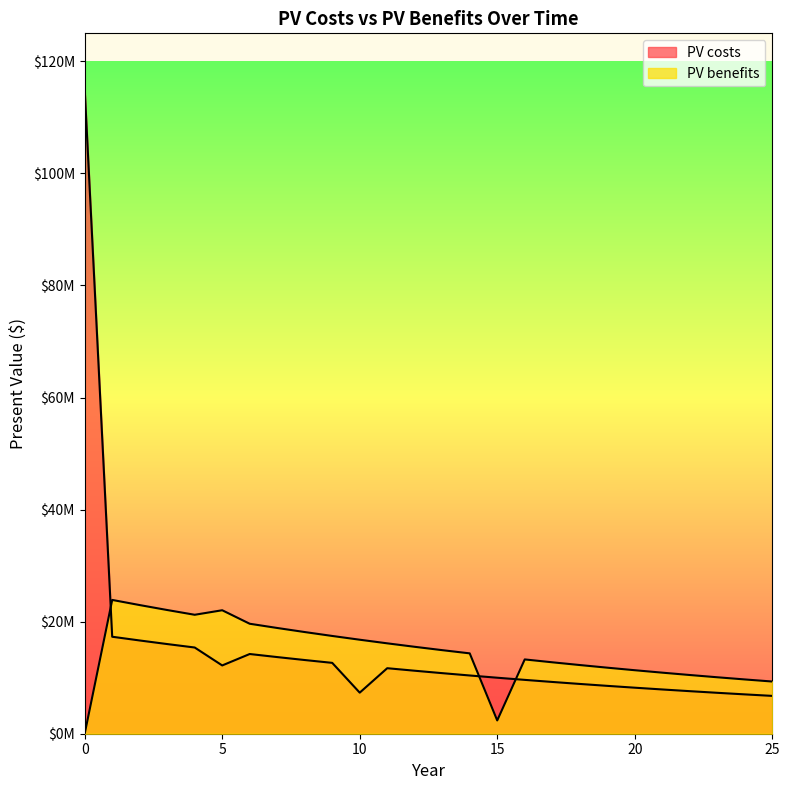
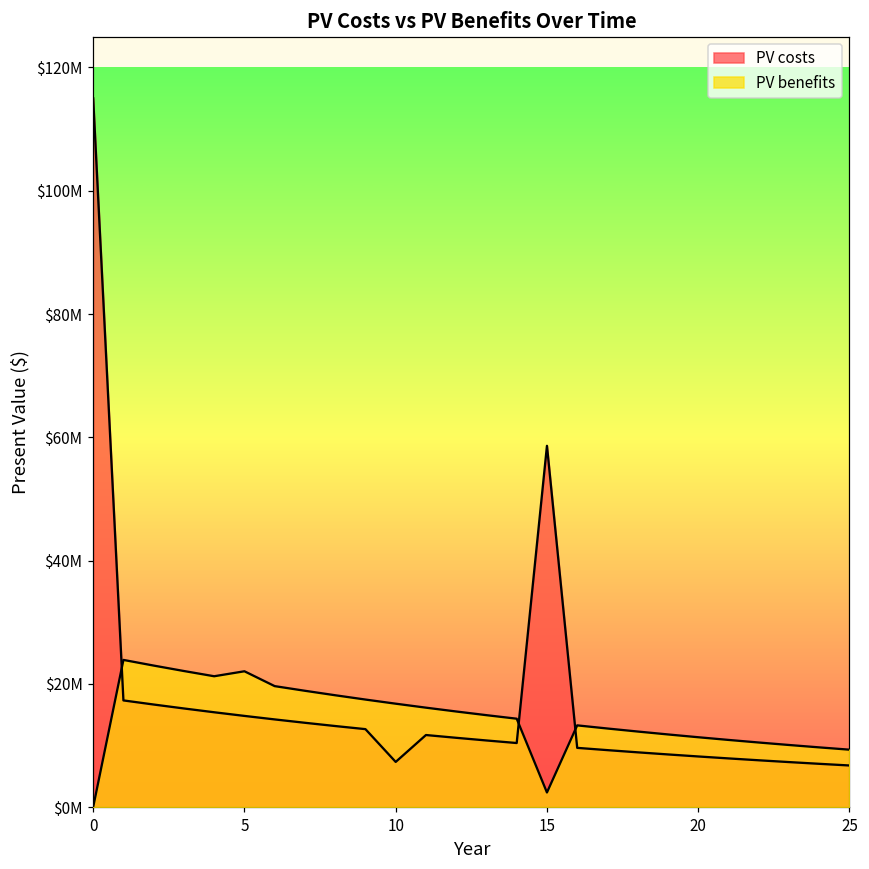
PV costs, 5: $12000000 -> $15000000
PV costs, 15: $10000000 -> $59000000
